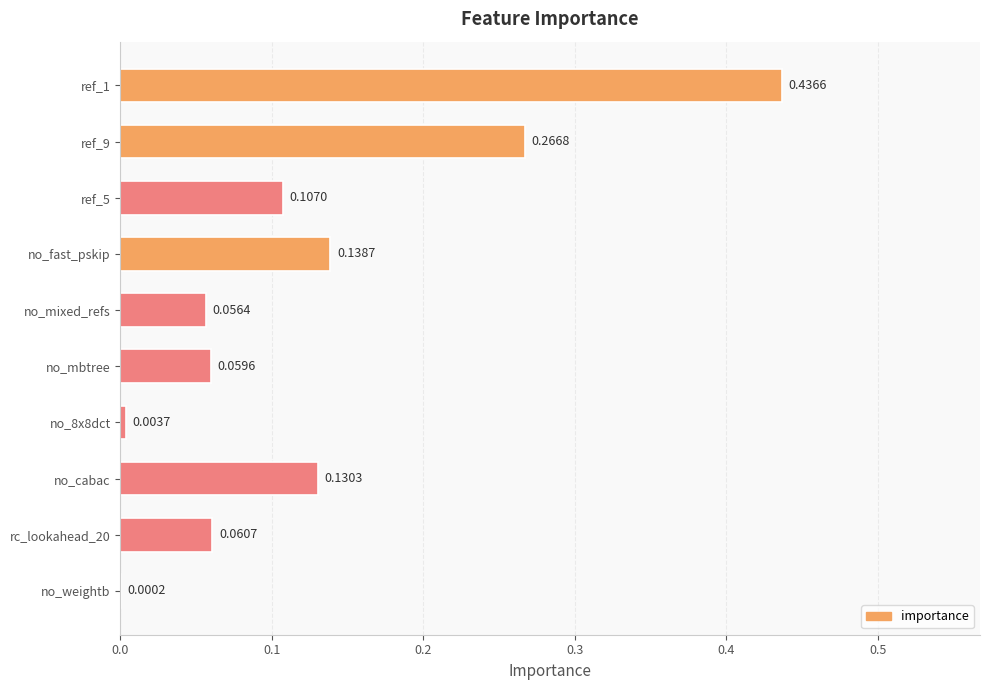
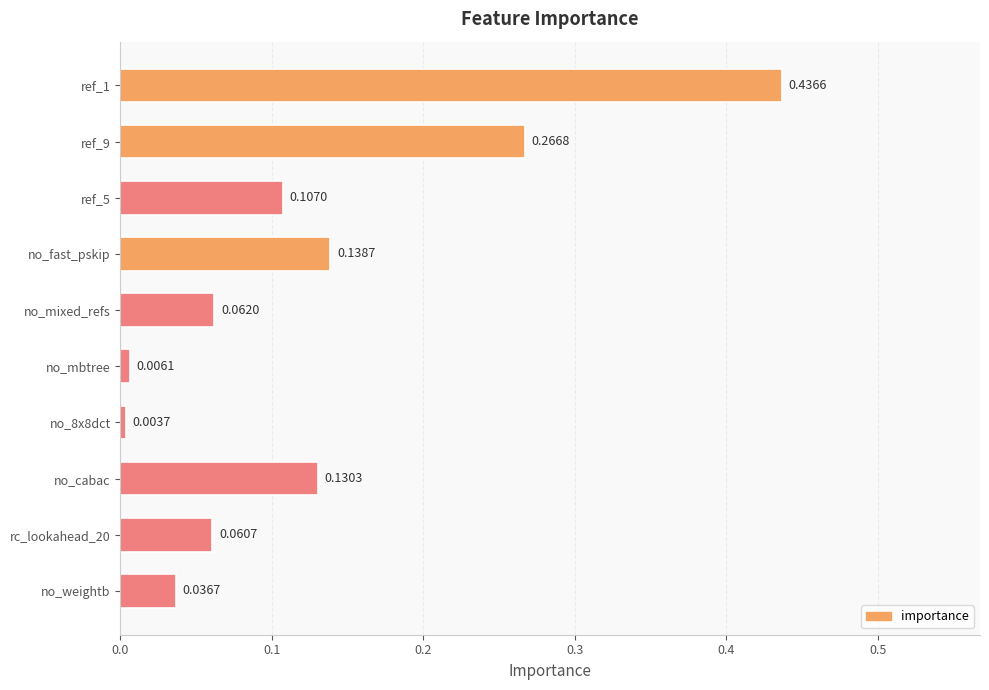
no_mixed_refs: 0.0564 -> 0.0620
no_mbtree: 0.0596 -> 0.0061
no_weightb: 0.0002 -> 0.0367
